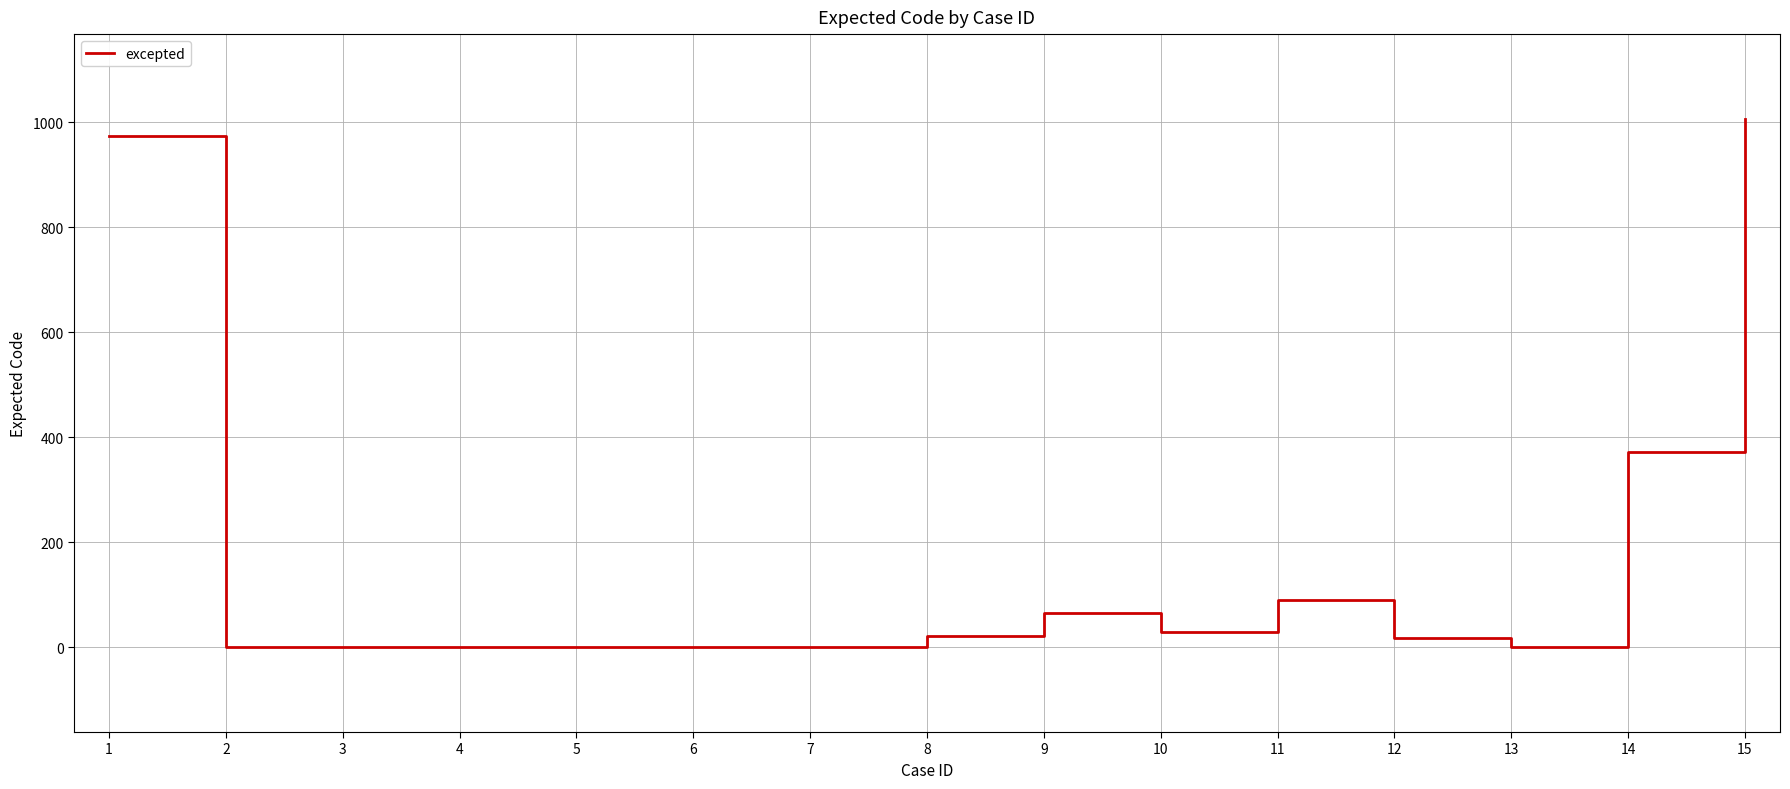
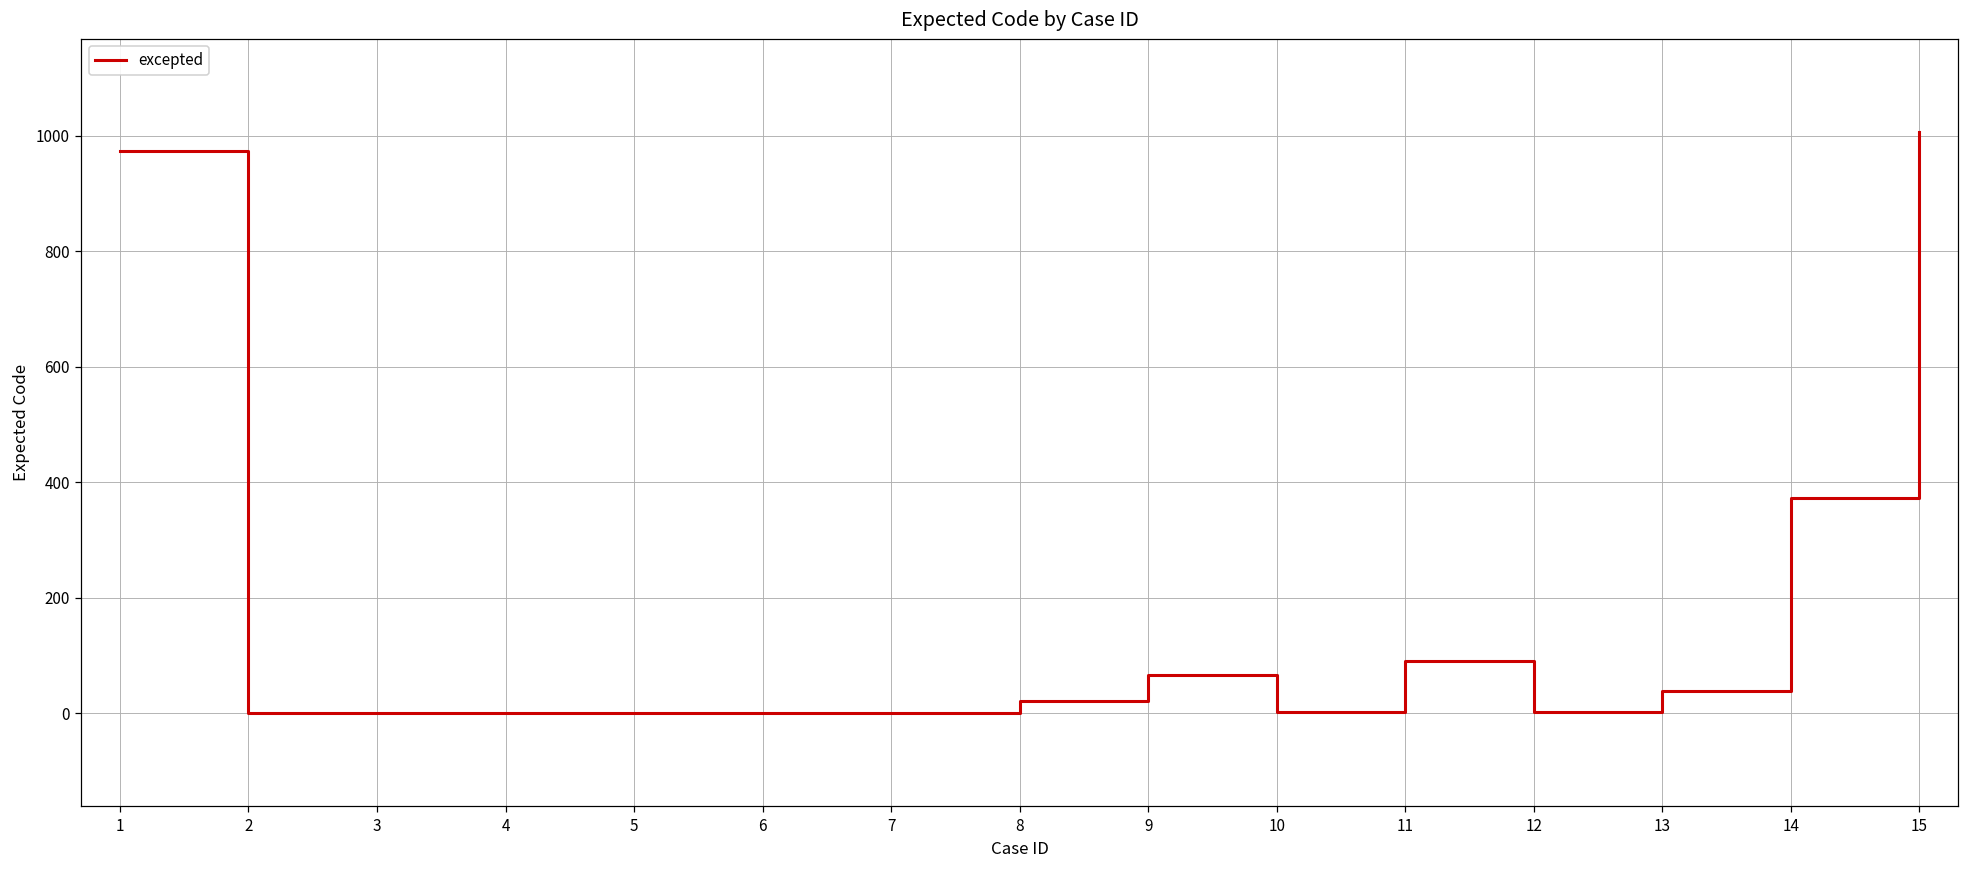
10: 30 -> 0
12: 20 -> 0
13: 0 -> 40
